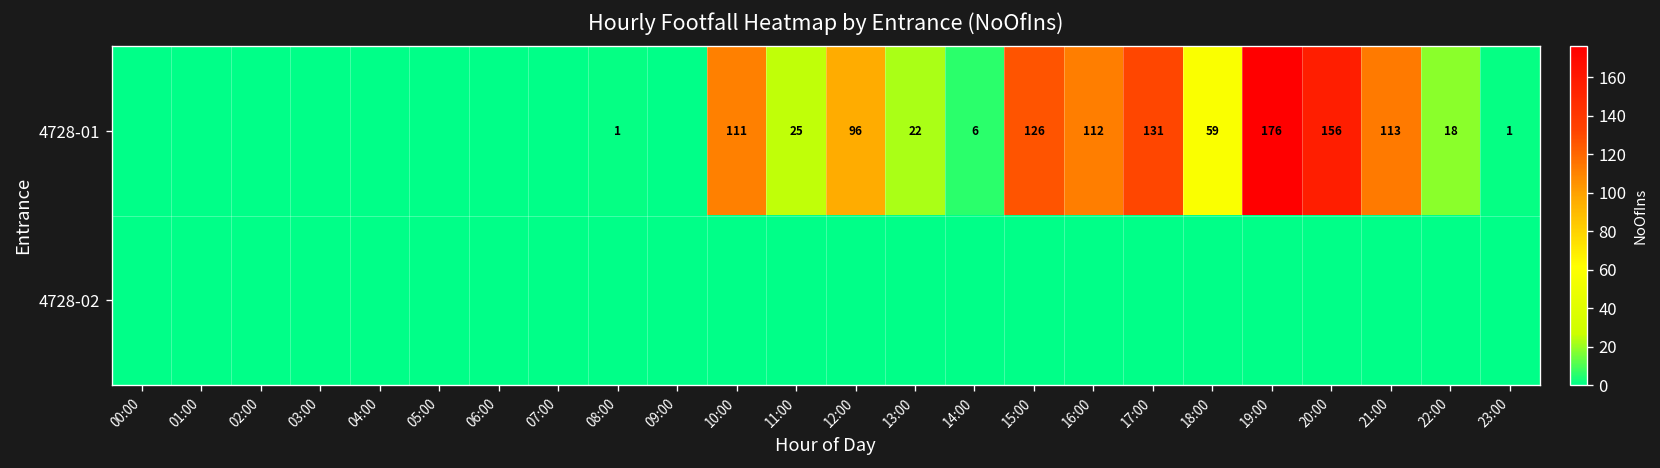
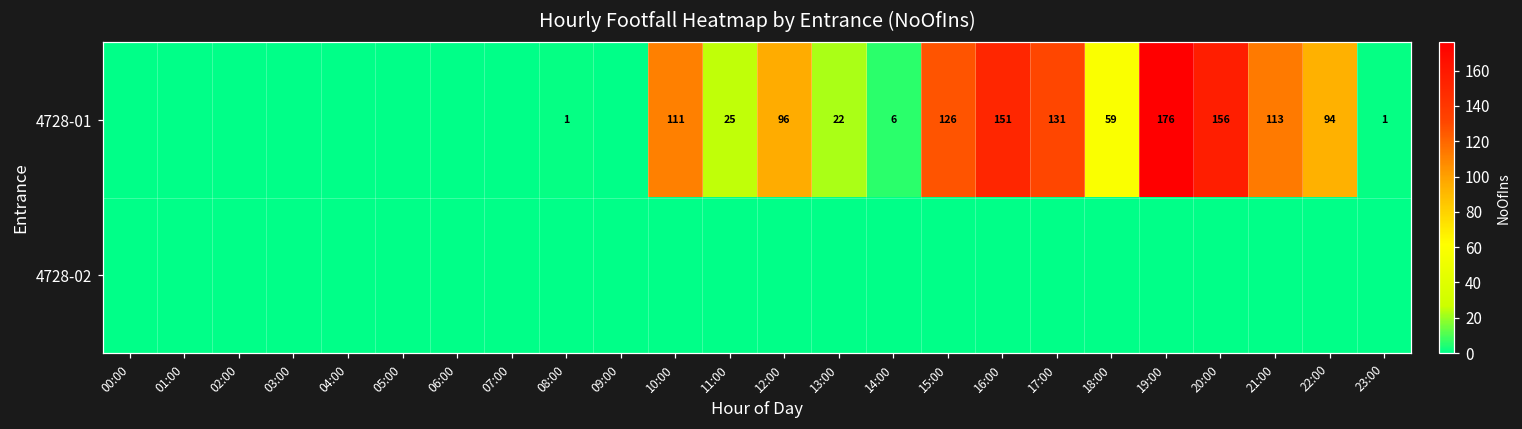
4728-01, 16:00: 112 -> 151
4728-01, 22:00: 18 -> 94
